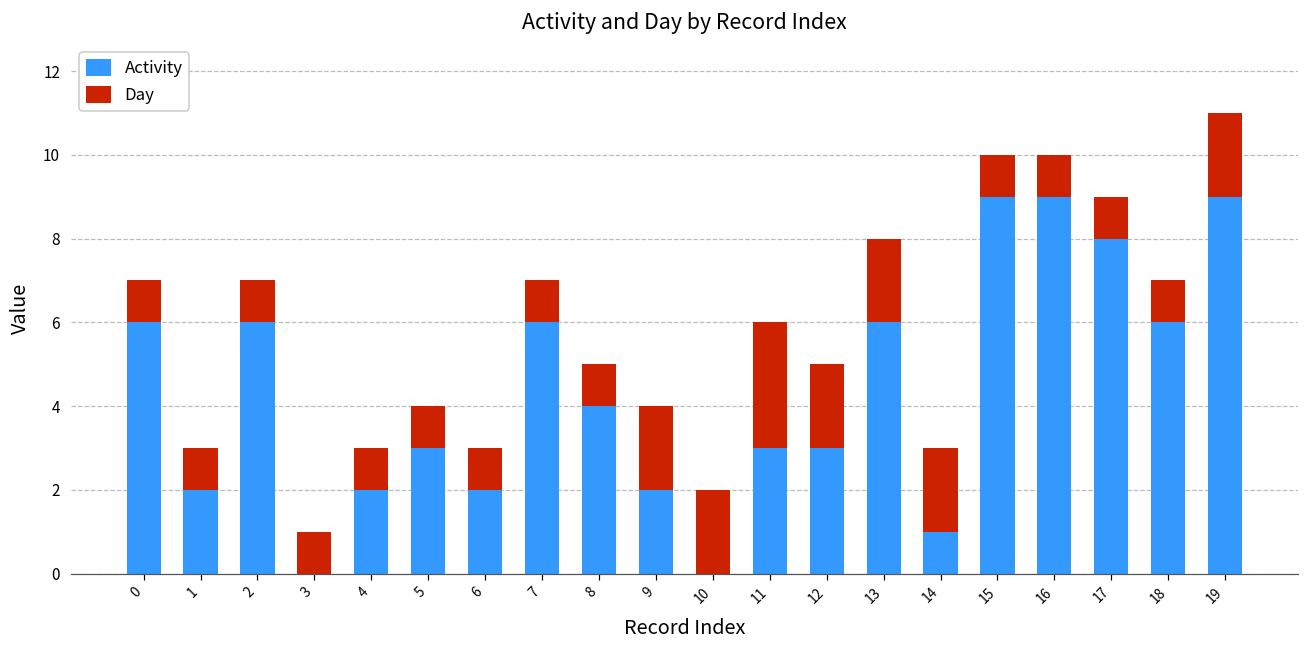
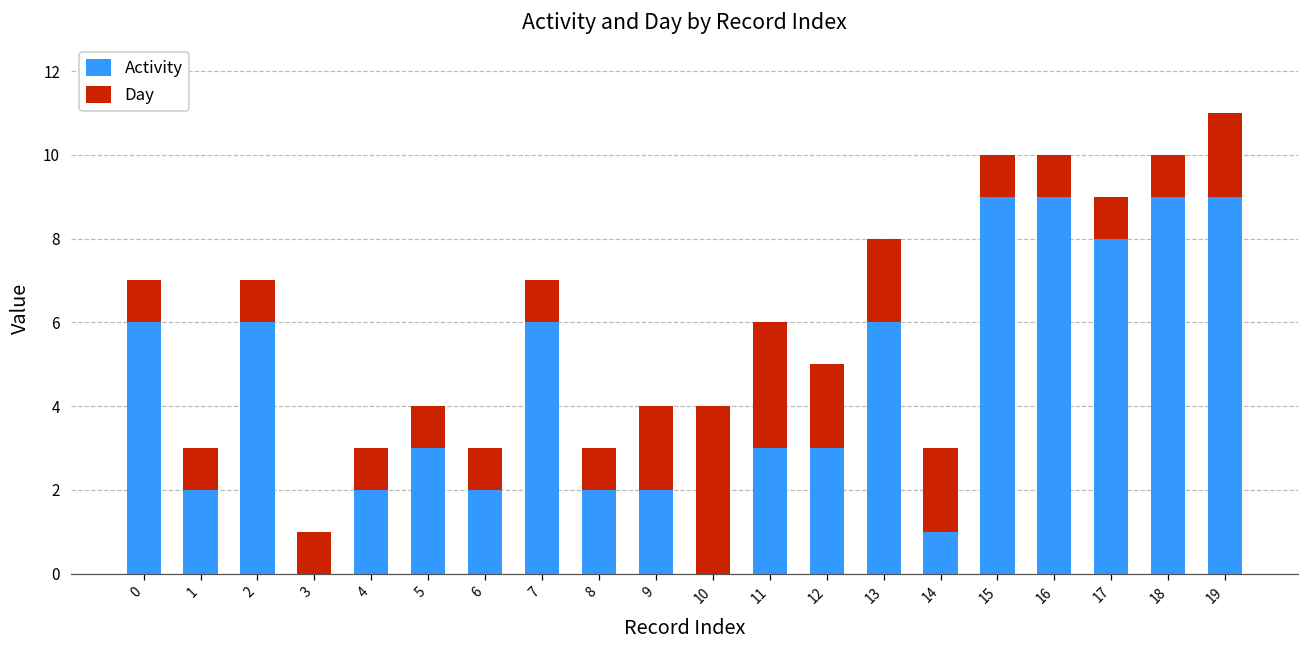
Activity, 8: 4 -> 2
Day, 10: 2 -> 4
Activity, 18: 6 -> 9
